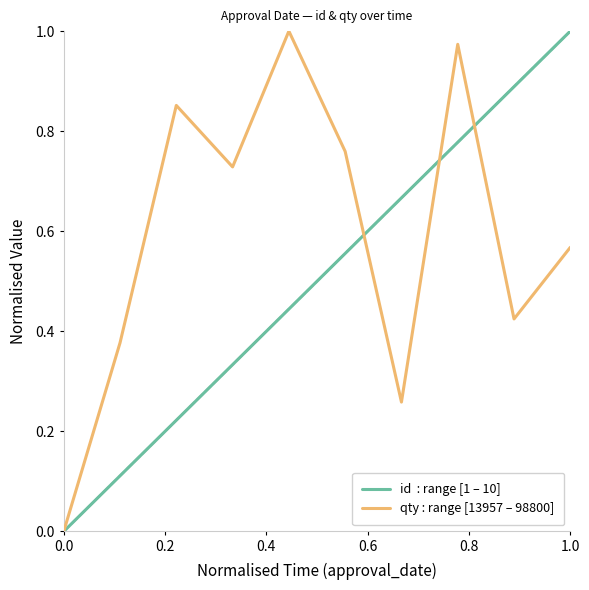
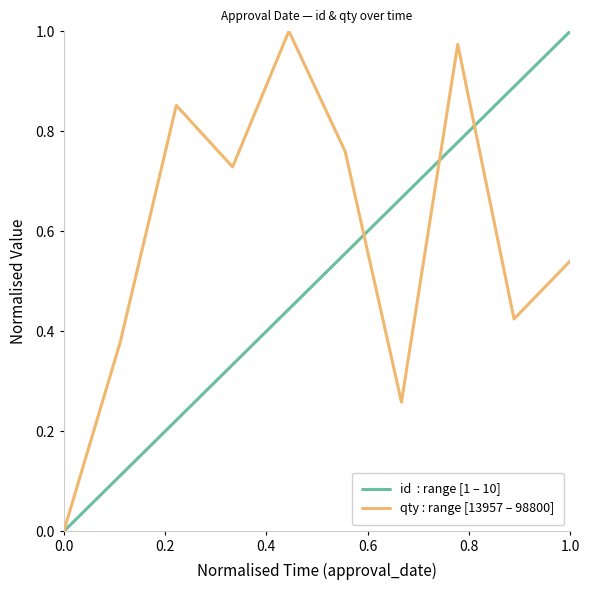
qty : range [13957 – 98800], 1.0: 0.57 -> 0.54
